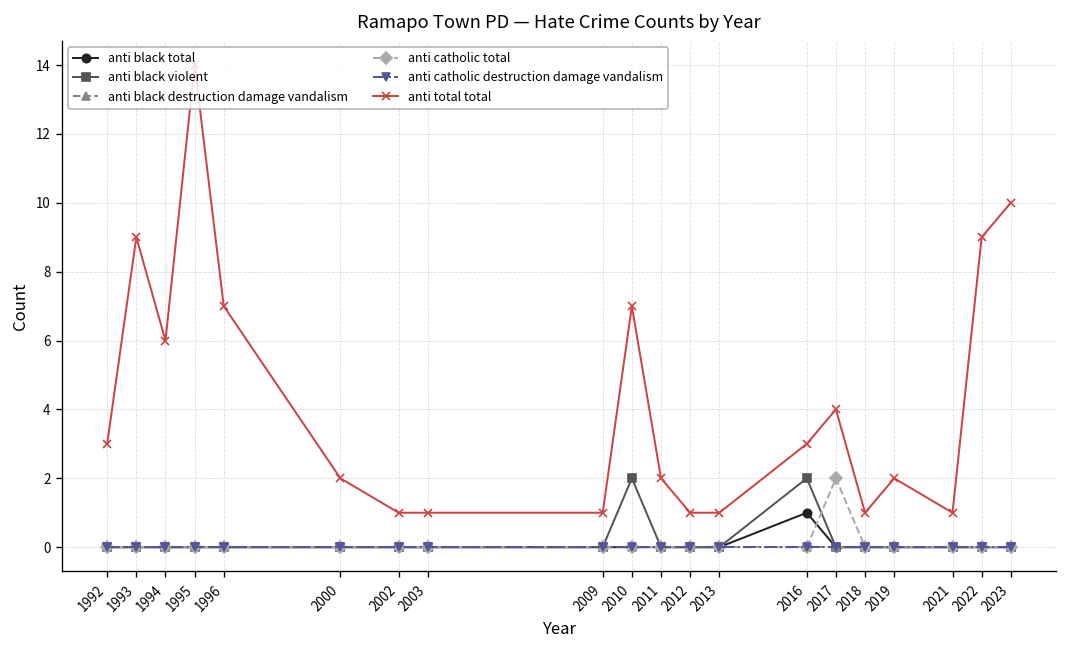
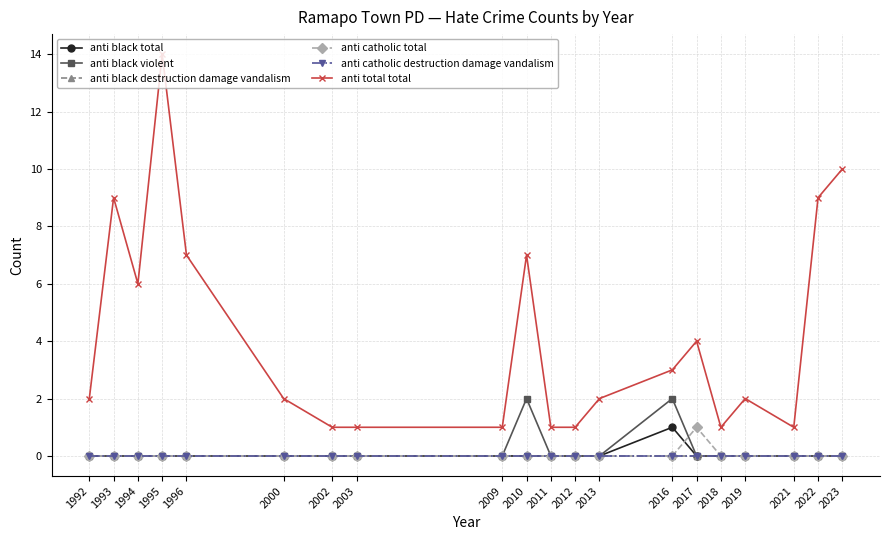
anti total total, 1992: 3 -> 2
anti total total, 2011: 2 -> 1
anti total total, 2013: 1 -> 2
anti catholic total, 2017: 2 -> 1
